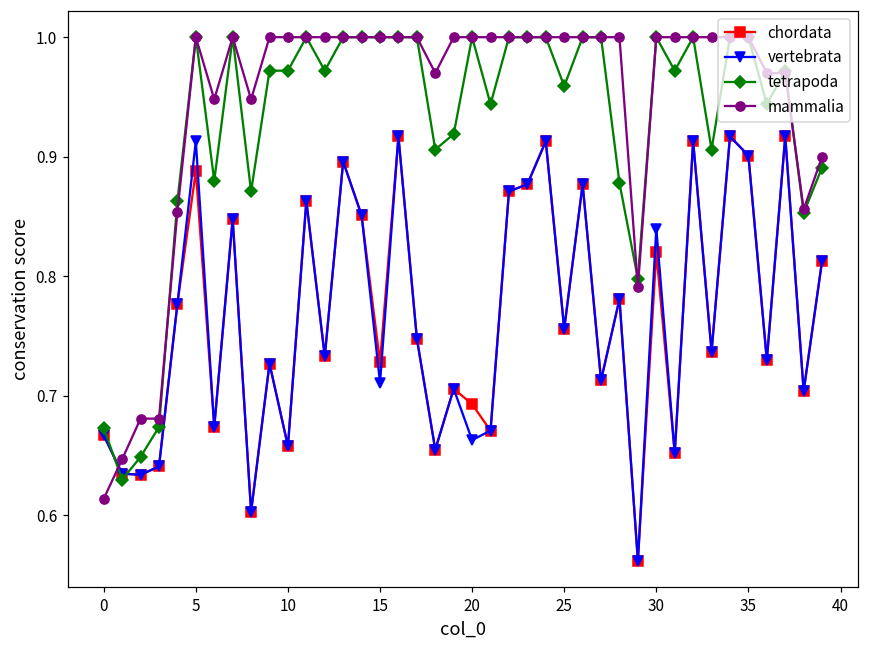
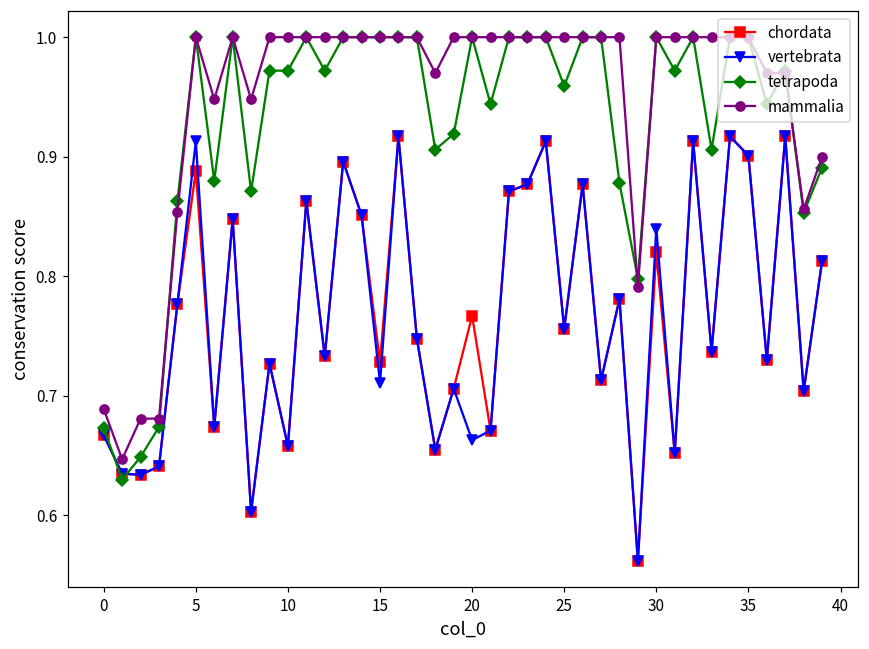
mammalia, 0: 0.614 -> 0.689
chordata, 20: 0.693 -> 0.767
